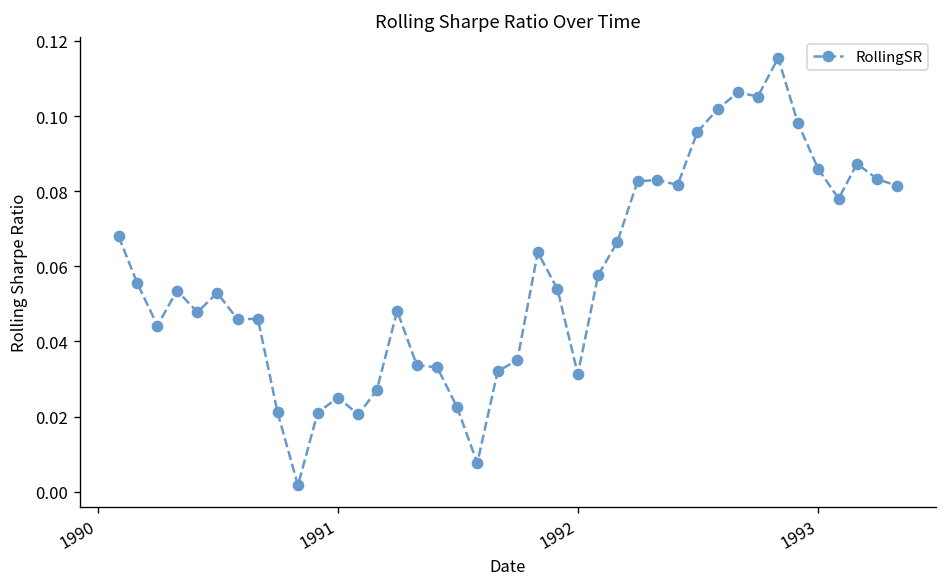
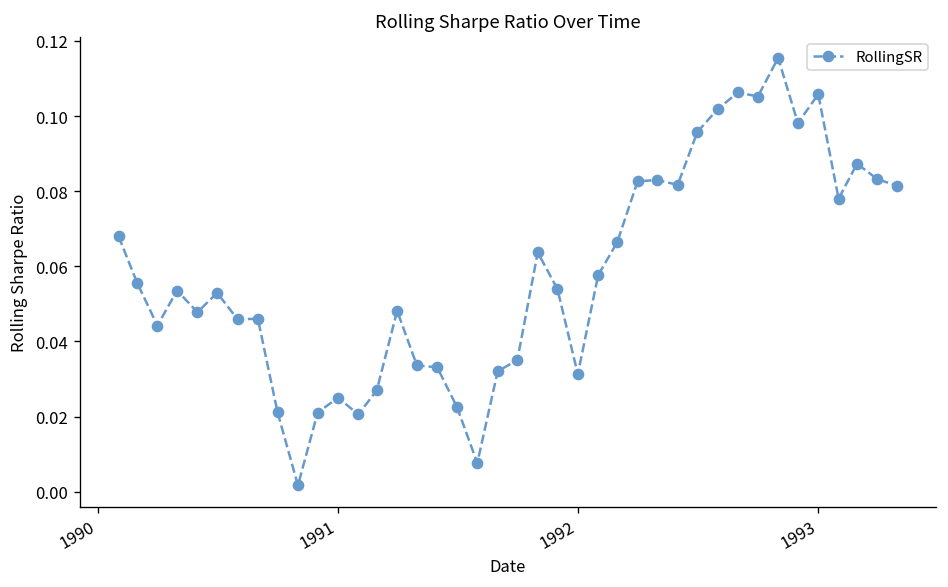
1993: 0.086 -> 0.106
